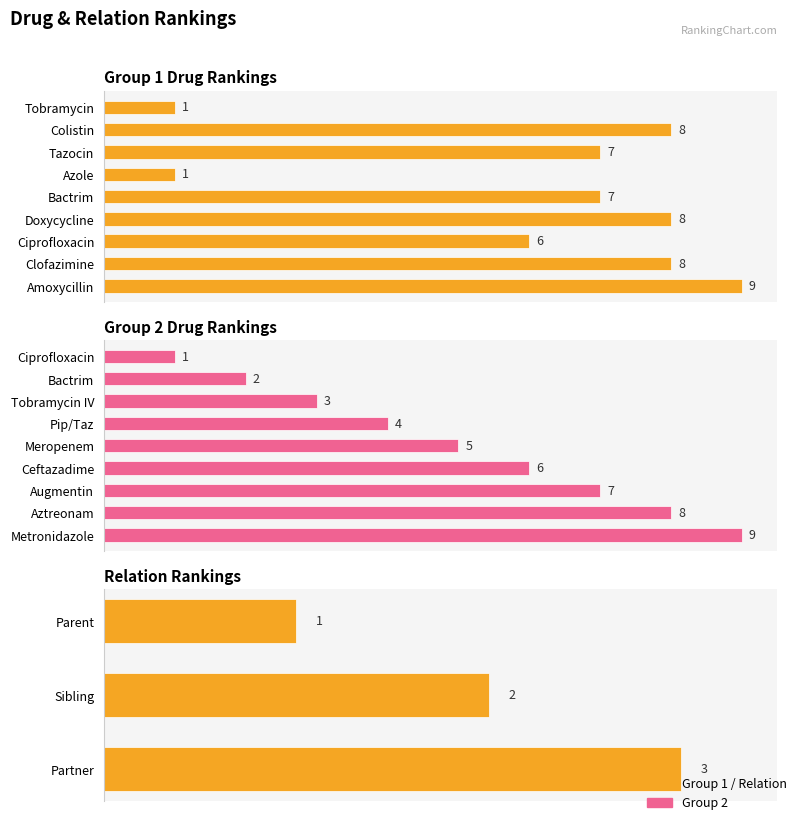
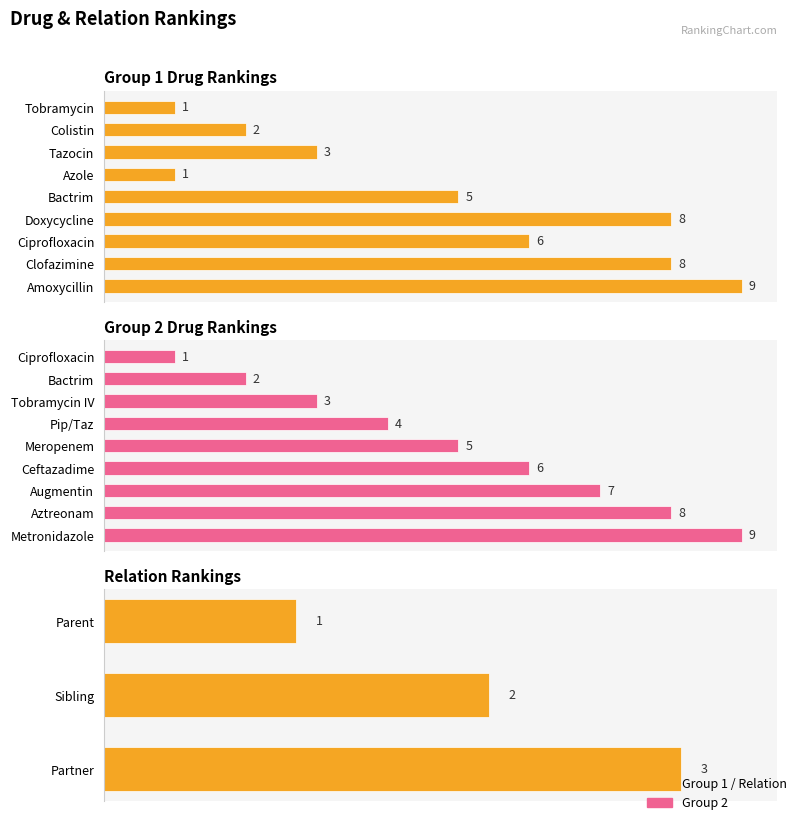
Group 1 Drug Rankings, Colistin: 8 -> 2
Group 1 Drug Rankings, Tazocin: 7 -> 3
Group 1 Drug Rankings, Bactrim: 7 -> 5
